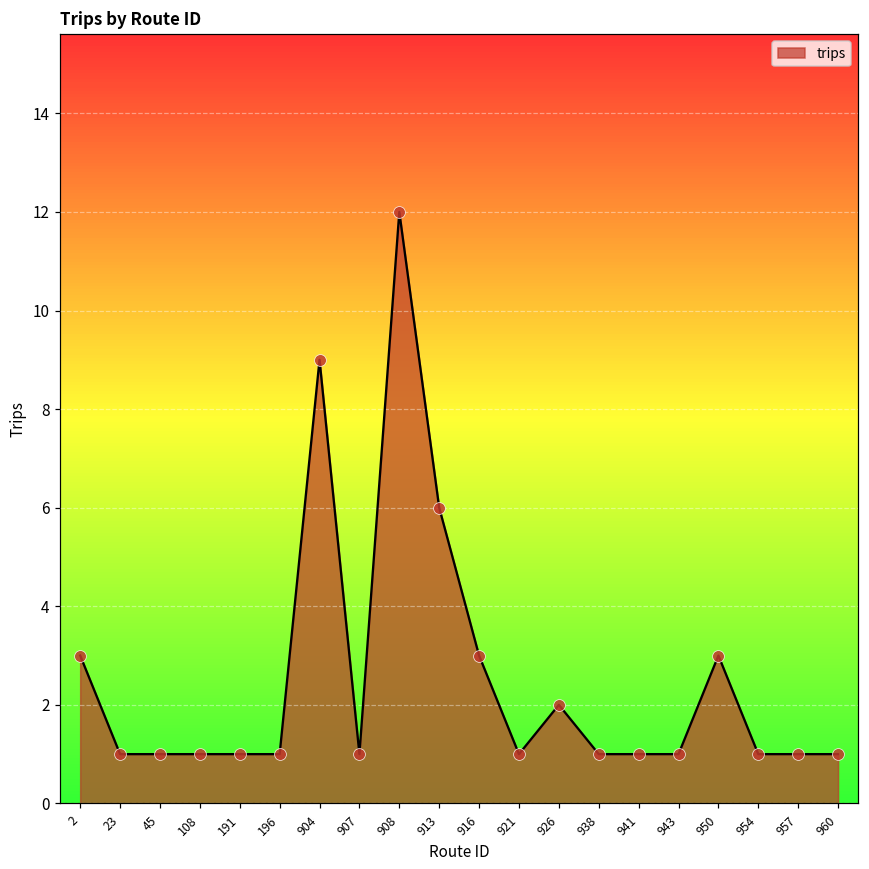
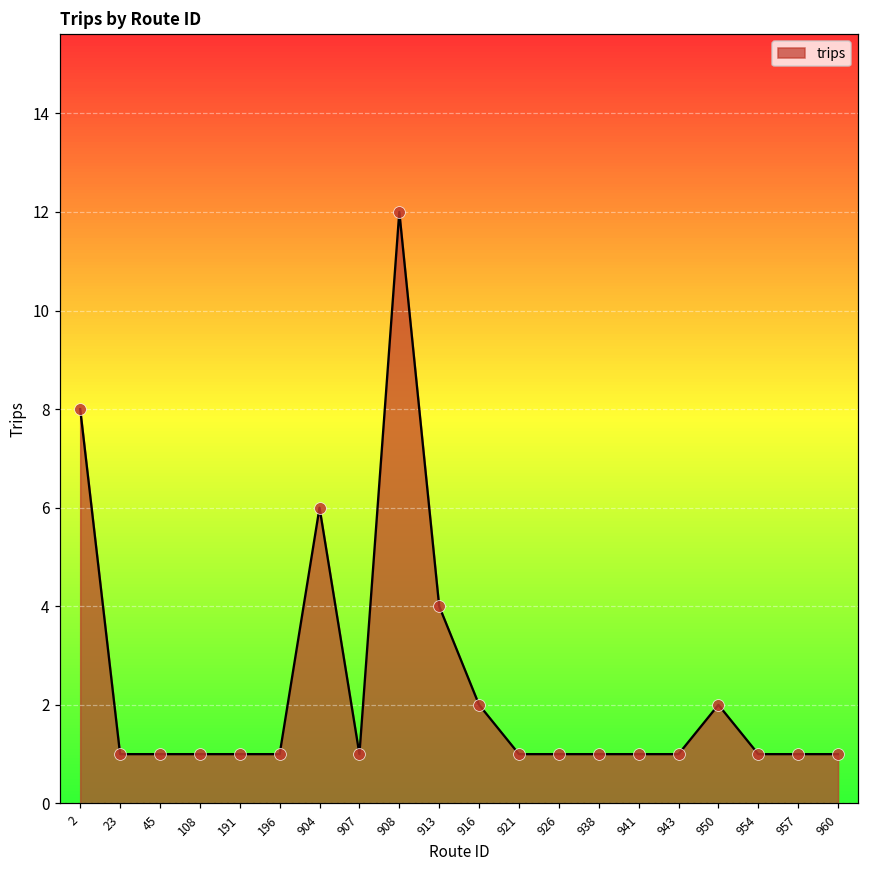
2: 3 -> 8
904: 9 -> 6
913: 6 -> 4
916: 3 -> 2
926: 2 -> 1
950: 3 -> 2
